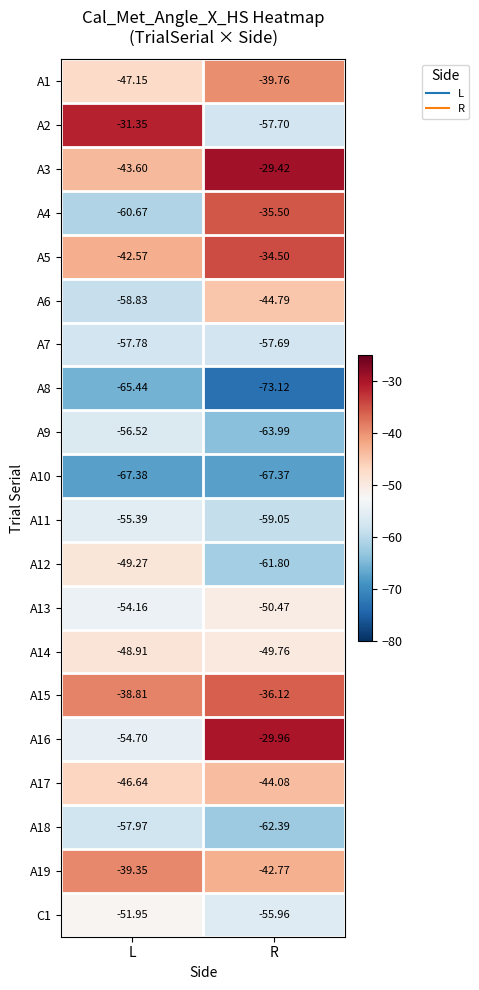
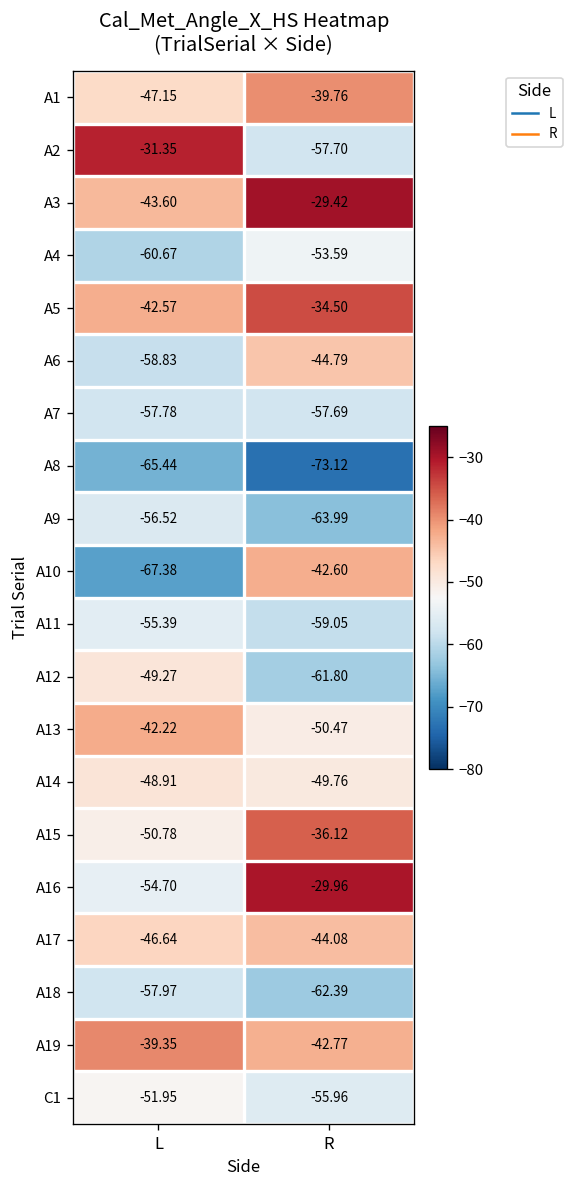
A4, R: -35.50 -> -53.59
A10, R: -67.37 -> -42.60
A13, L: -54.16 -> -42.22
A15, L: -38.81 -> -50.78
